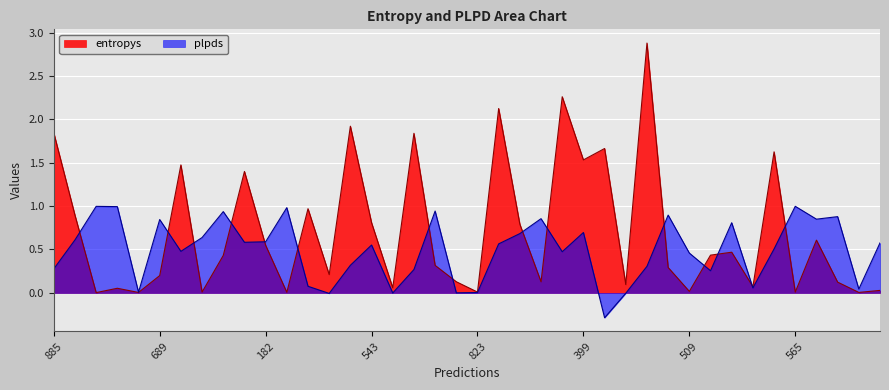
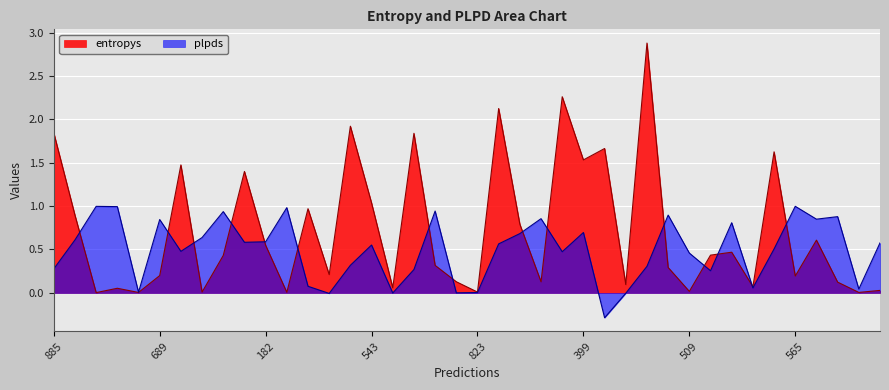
entropys, 543: 0.8 -> 1.0
entropys, 565: 0.0 -> 0.2
